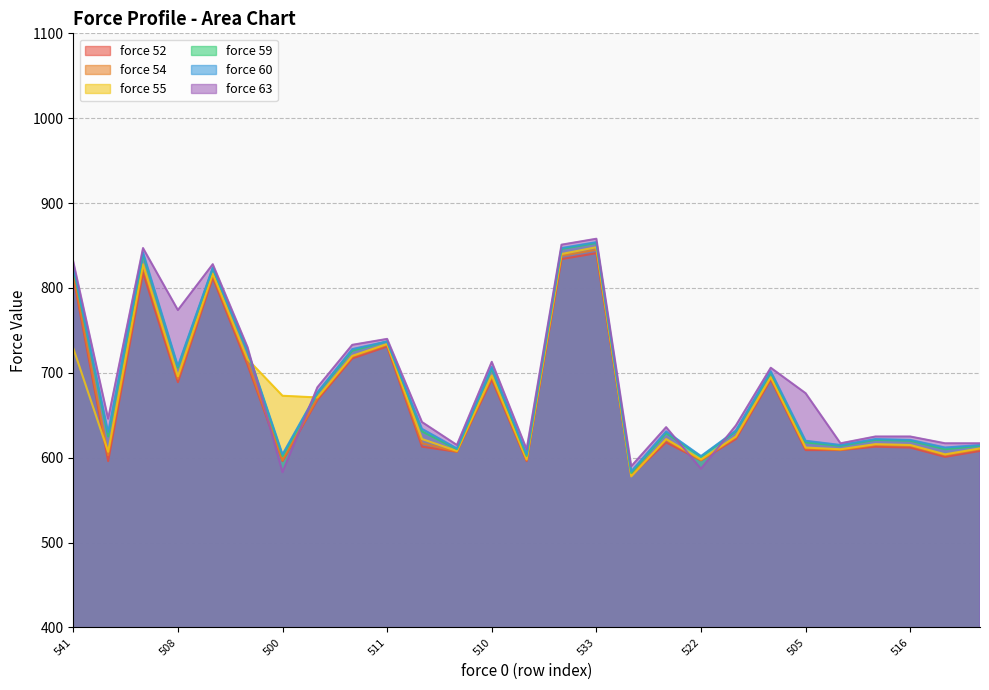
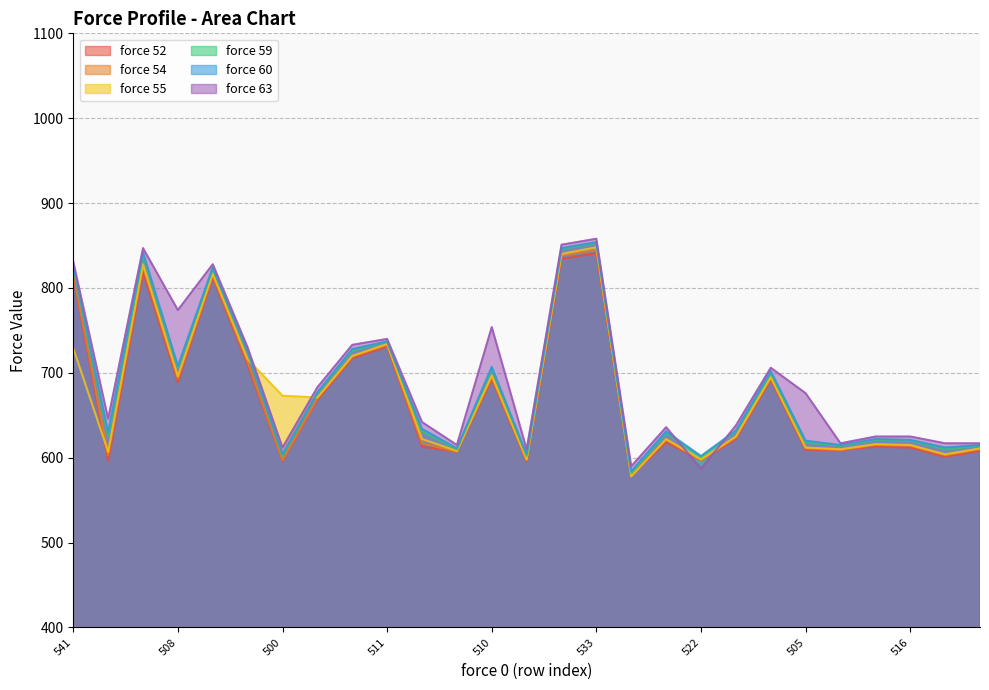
force 63, 500: 580 -> 610
force 63, 510: 710 -> 750
